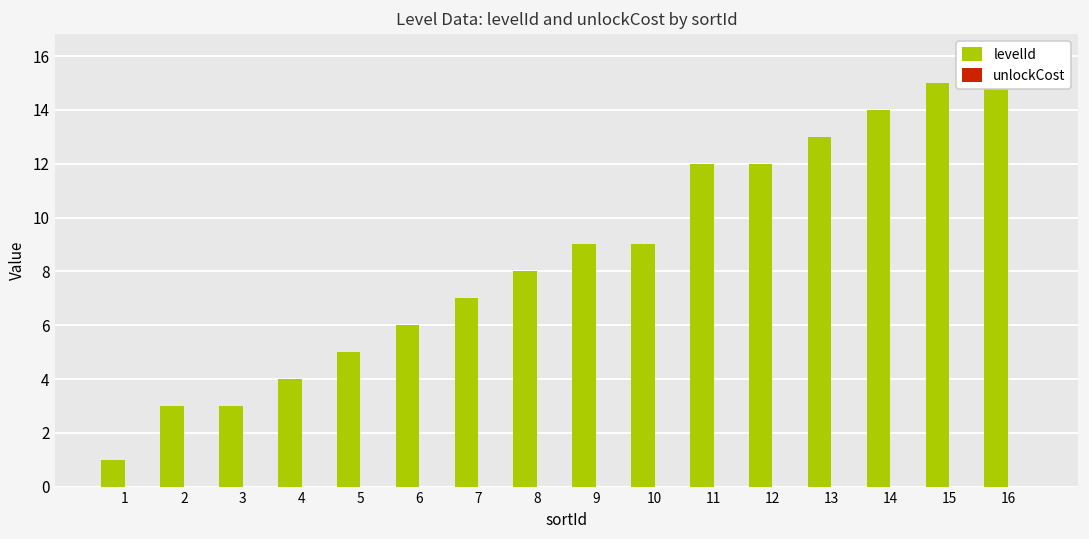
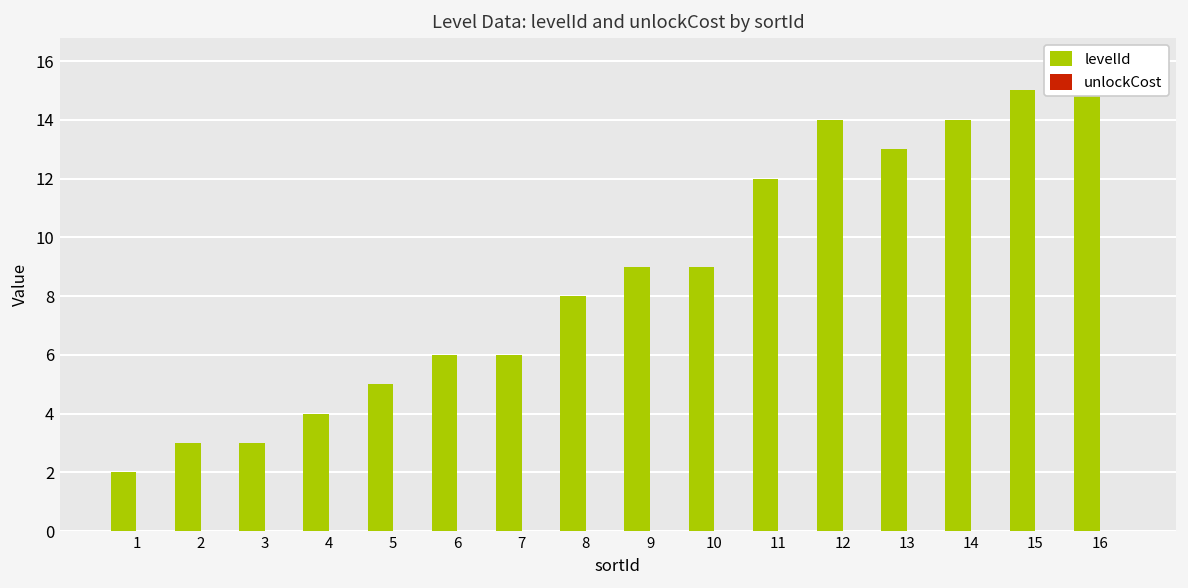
levelId, 1: 1 -> 2
levelId, 7: 7 -> 6
levelId, 12: 12 -> 14
